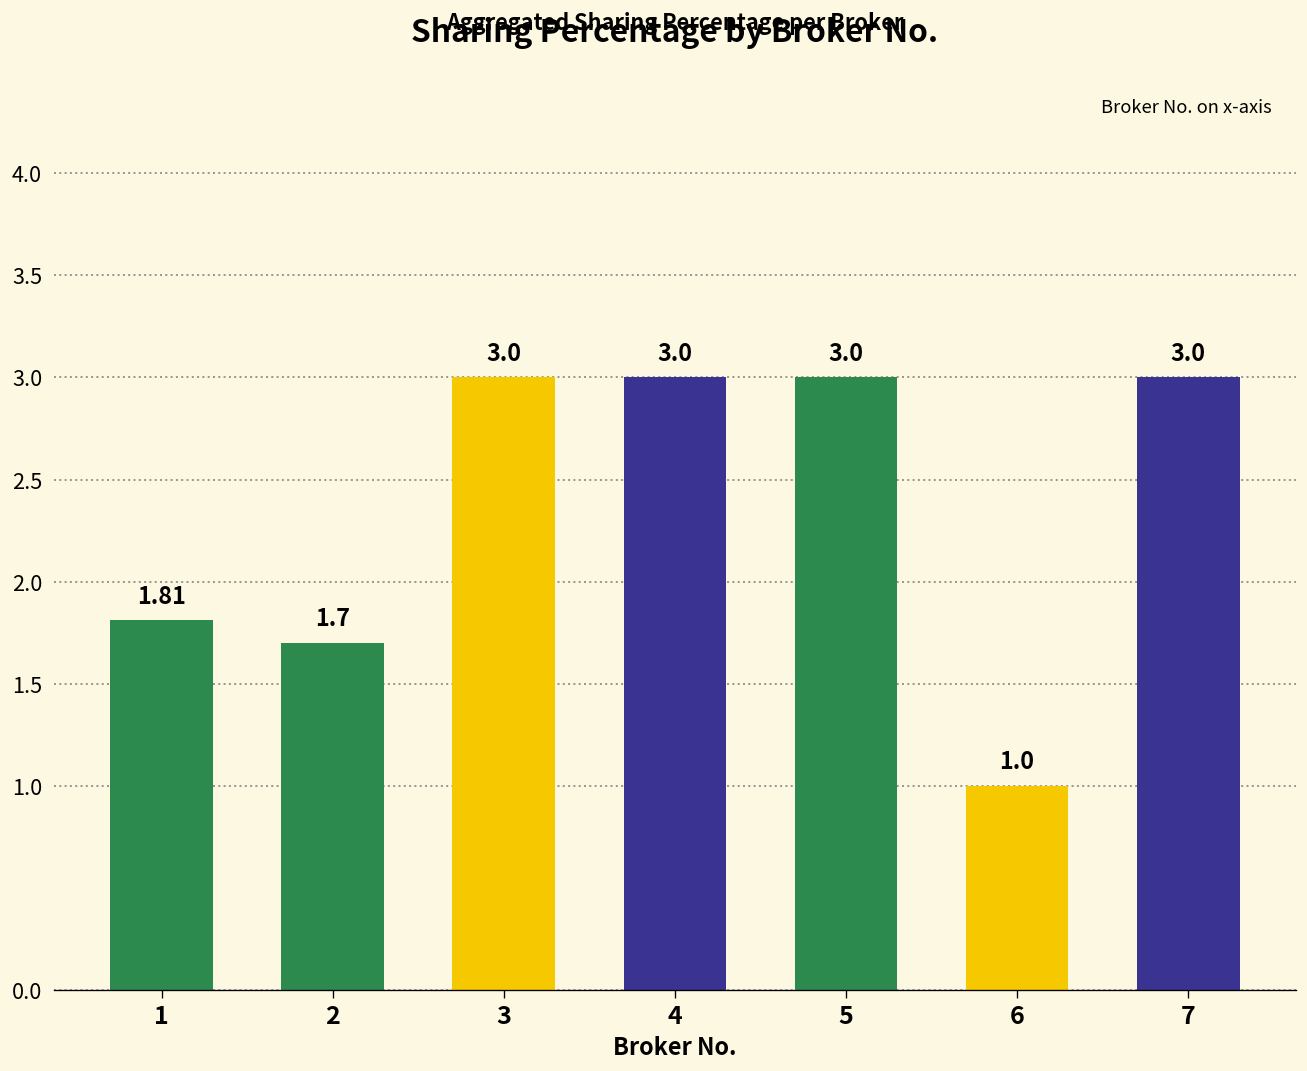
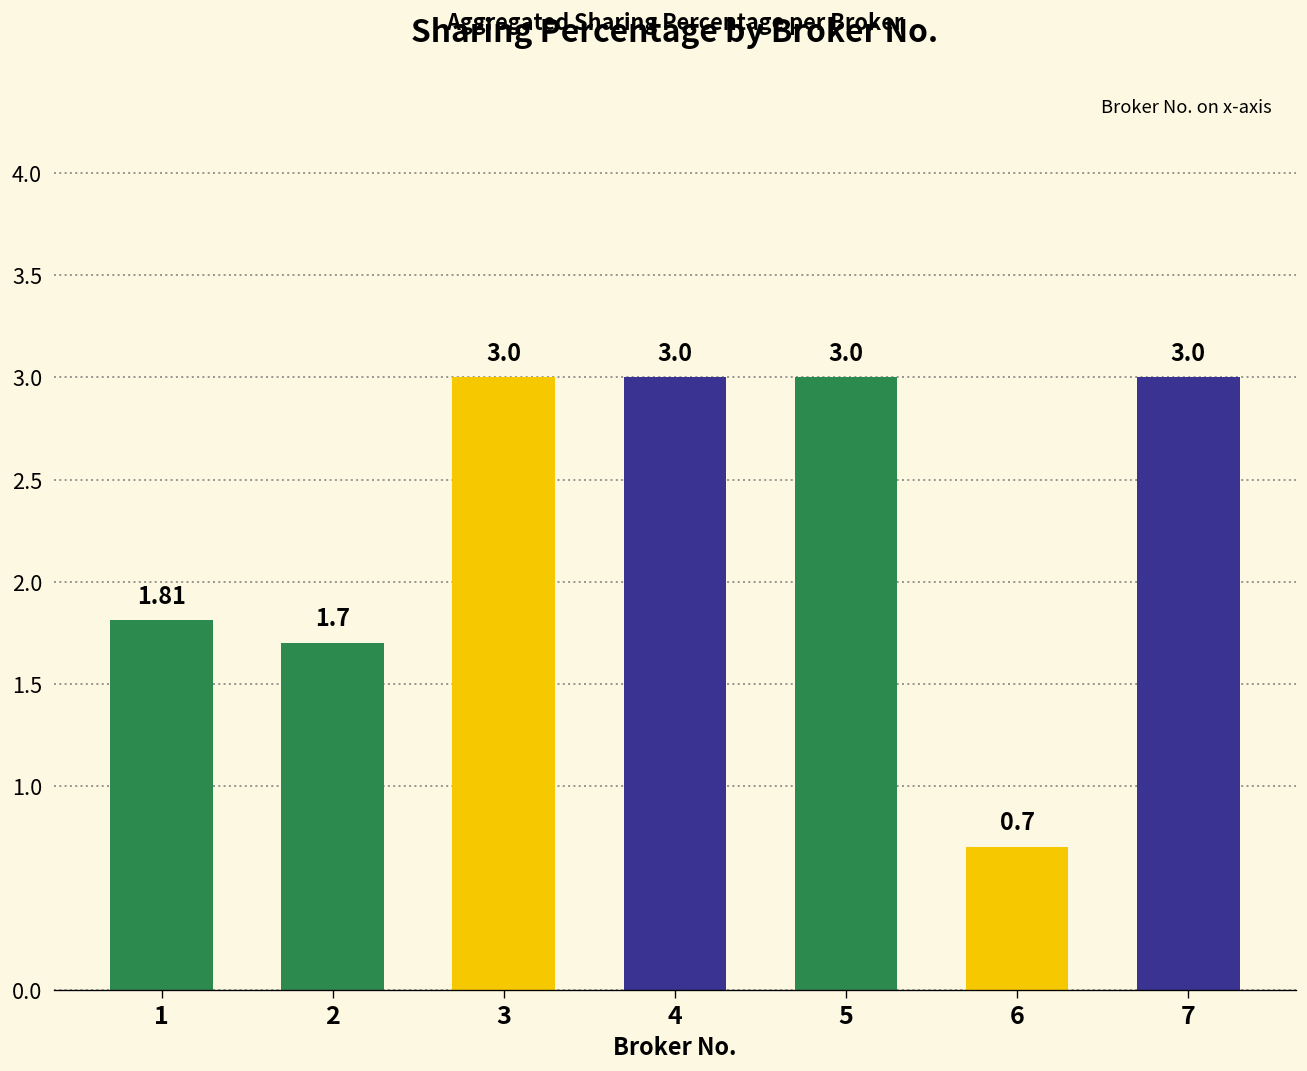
6: 1.0 -> 0.7
